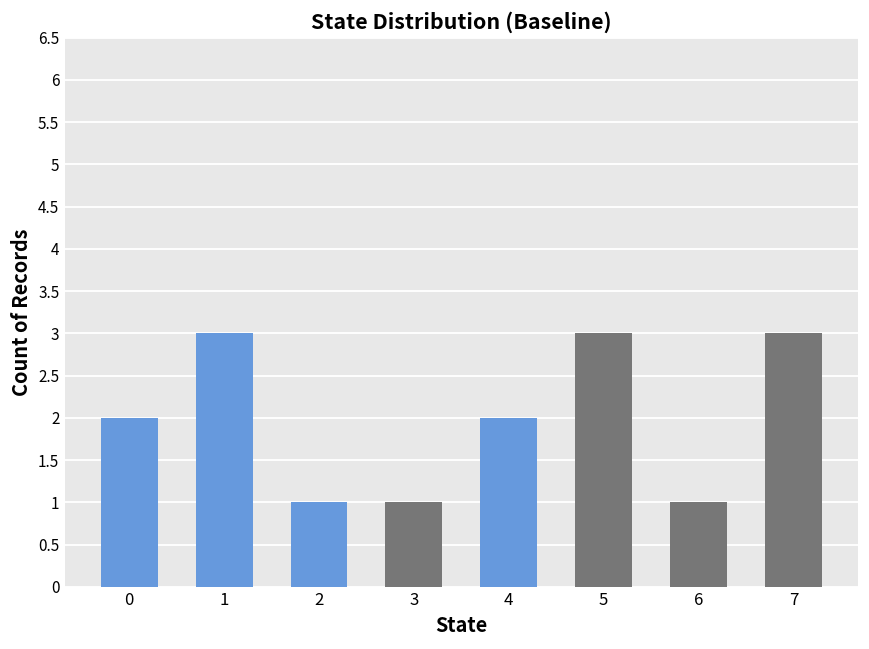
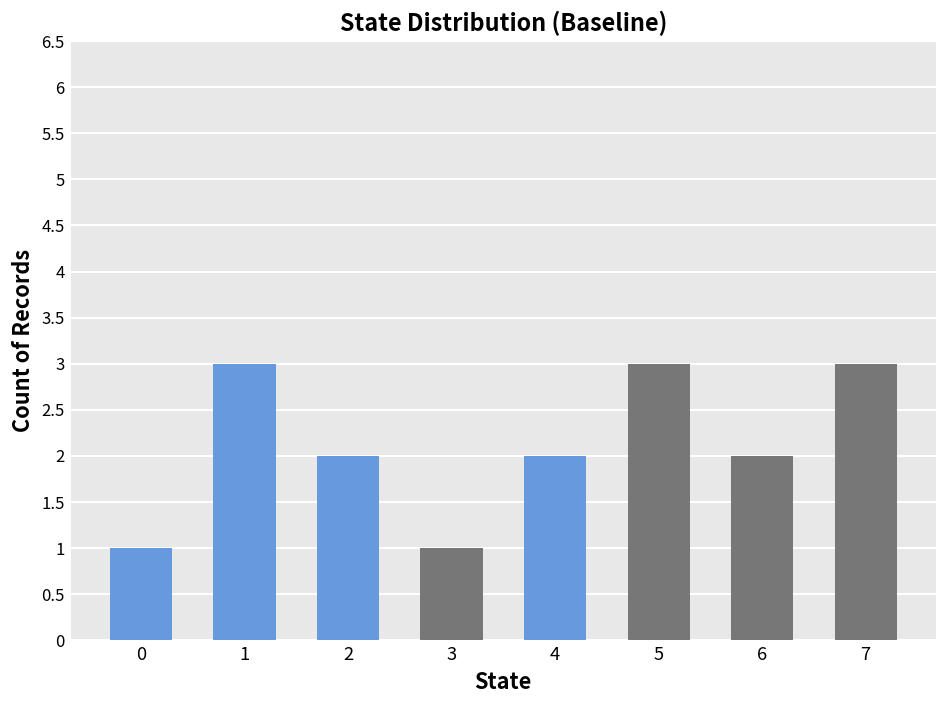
0: 2 -> 1
2: 1 -> 2
6: 1 -> 2
